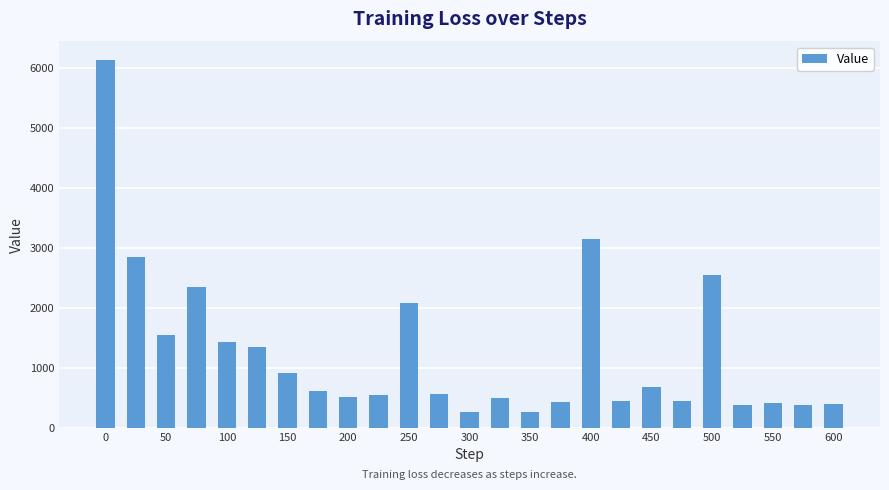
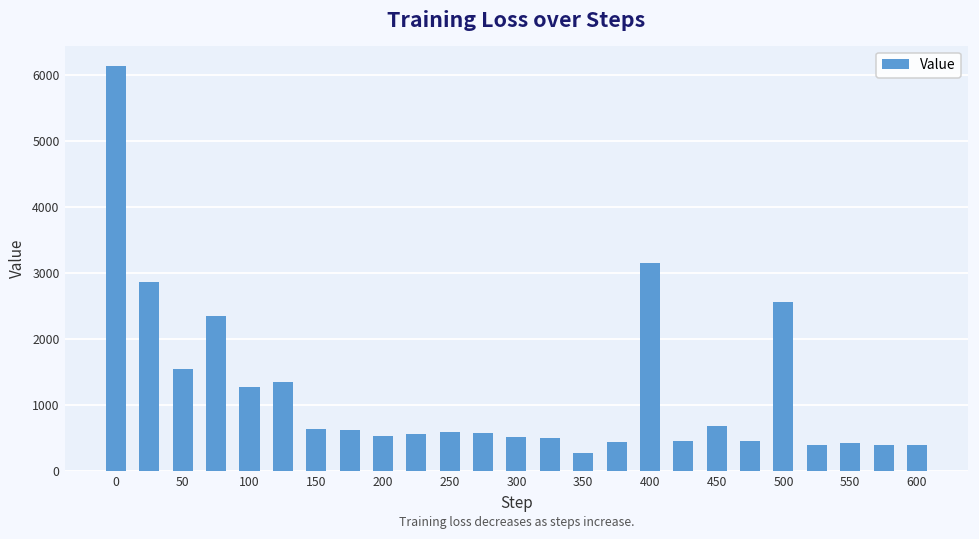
100: 1400 -> 1300
150: 900 -> 600
250: 2100 -> 600
300: 300 -> 500
